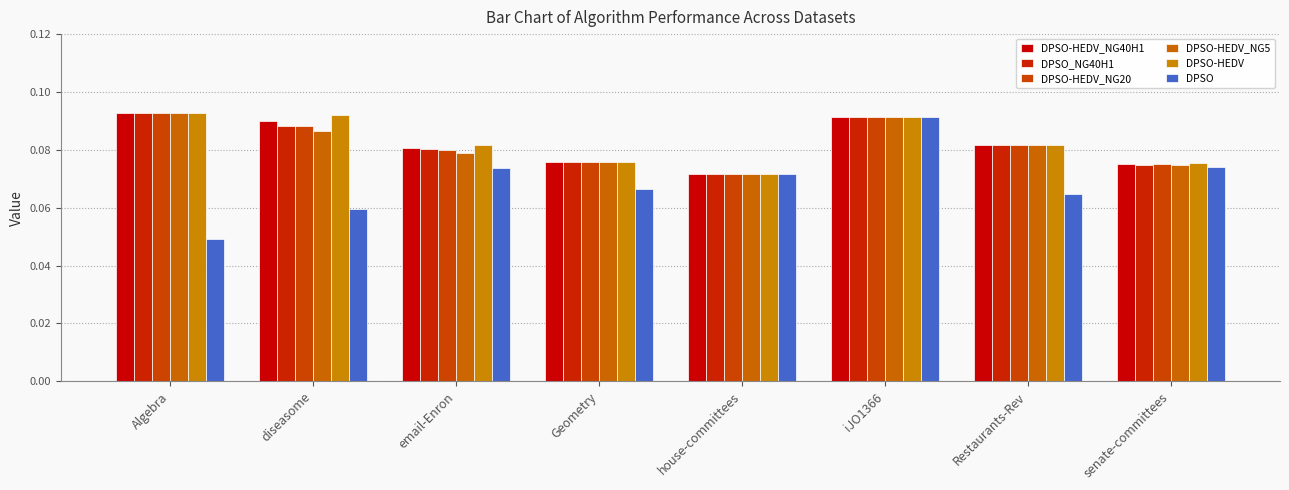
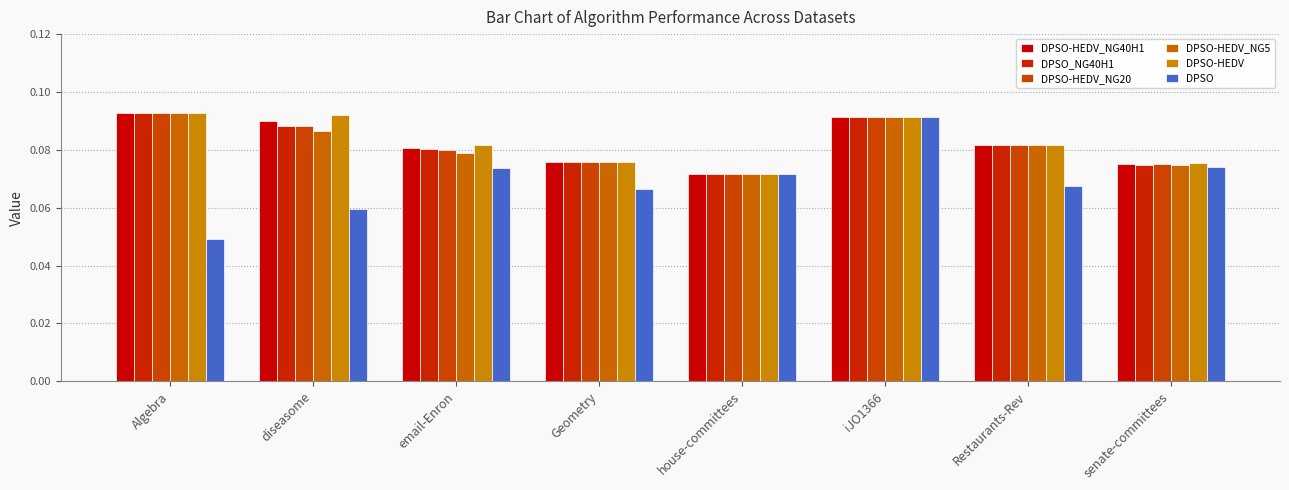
DPSO, Restaurants-Rev: 0.065 -> 0.068
